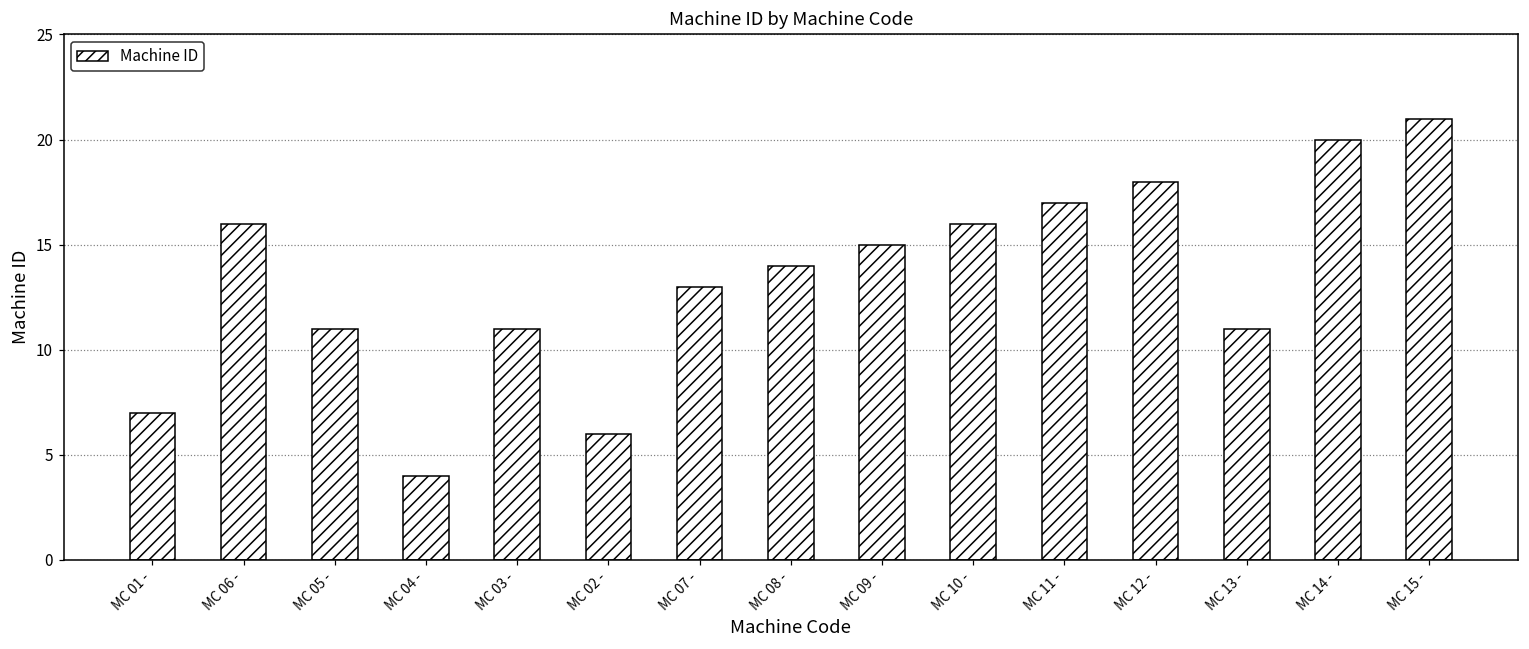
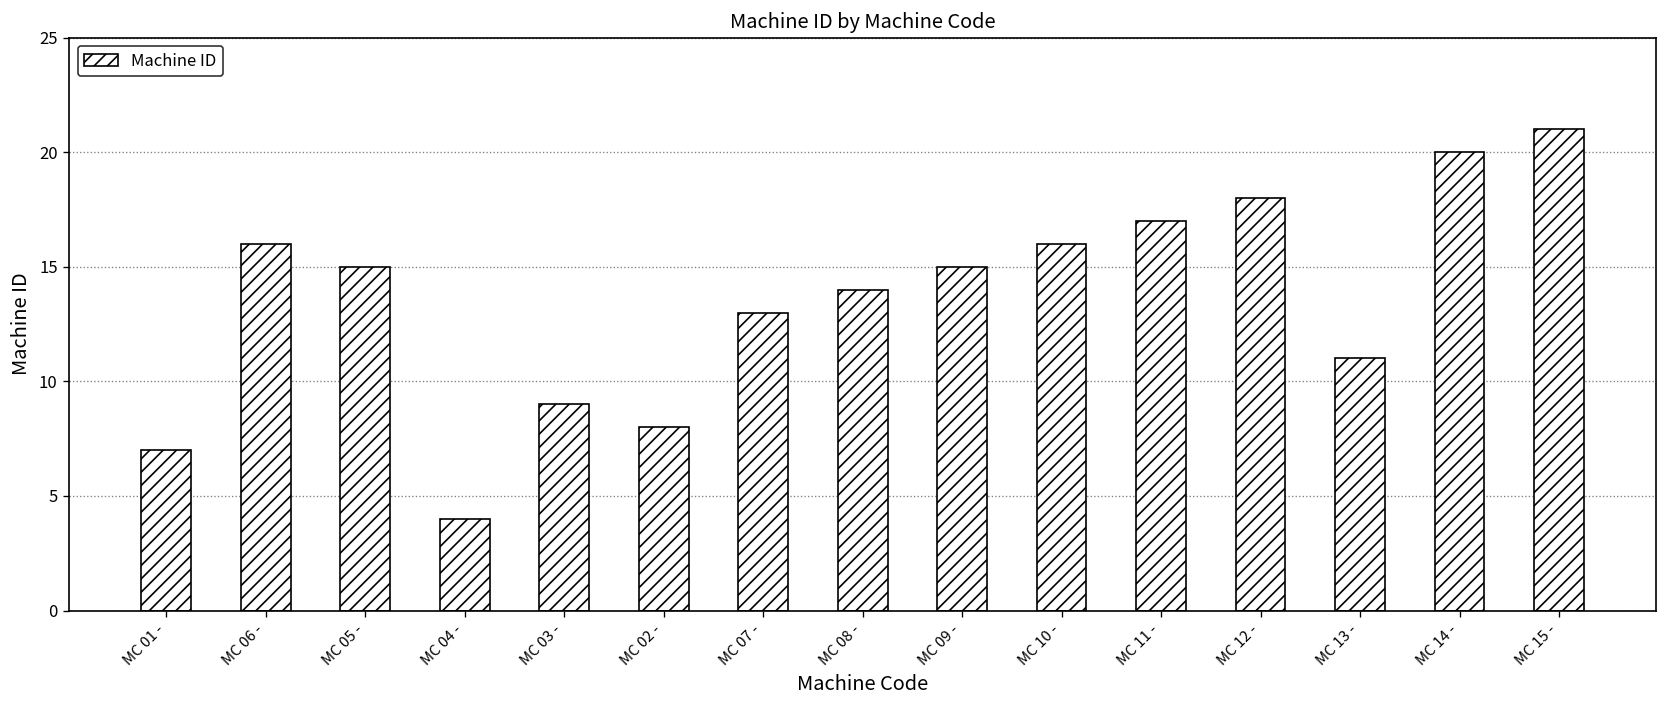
MC 05 -: 11 -> 15
MC 03 -: 11 -> 9
MC 02 -: 6 -> 8
